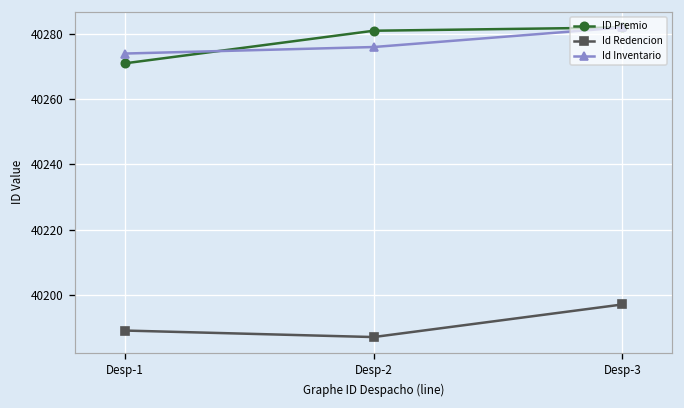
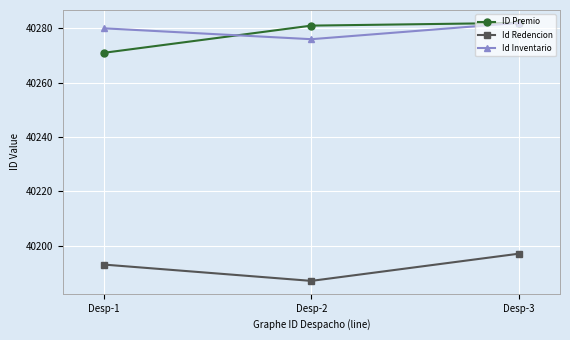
Id Redencion, Desp-1: 40189 -> 40193
Id Inventario, Desp-1: 40274 -> 40280
